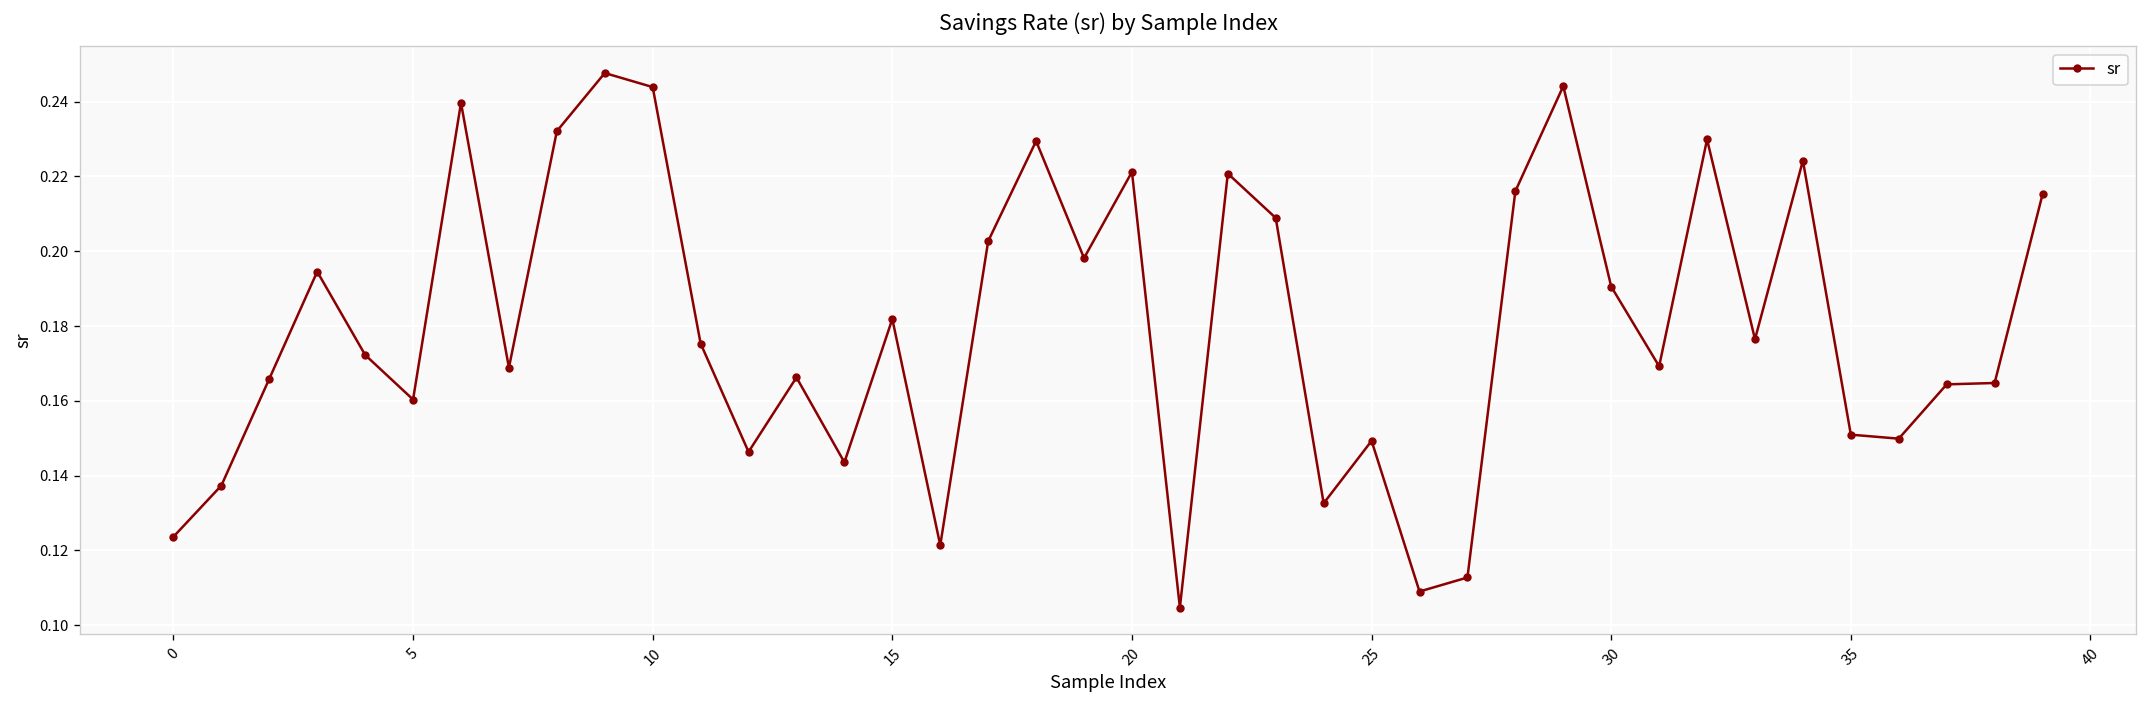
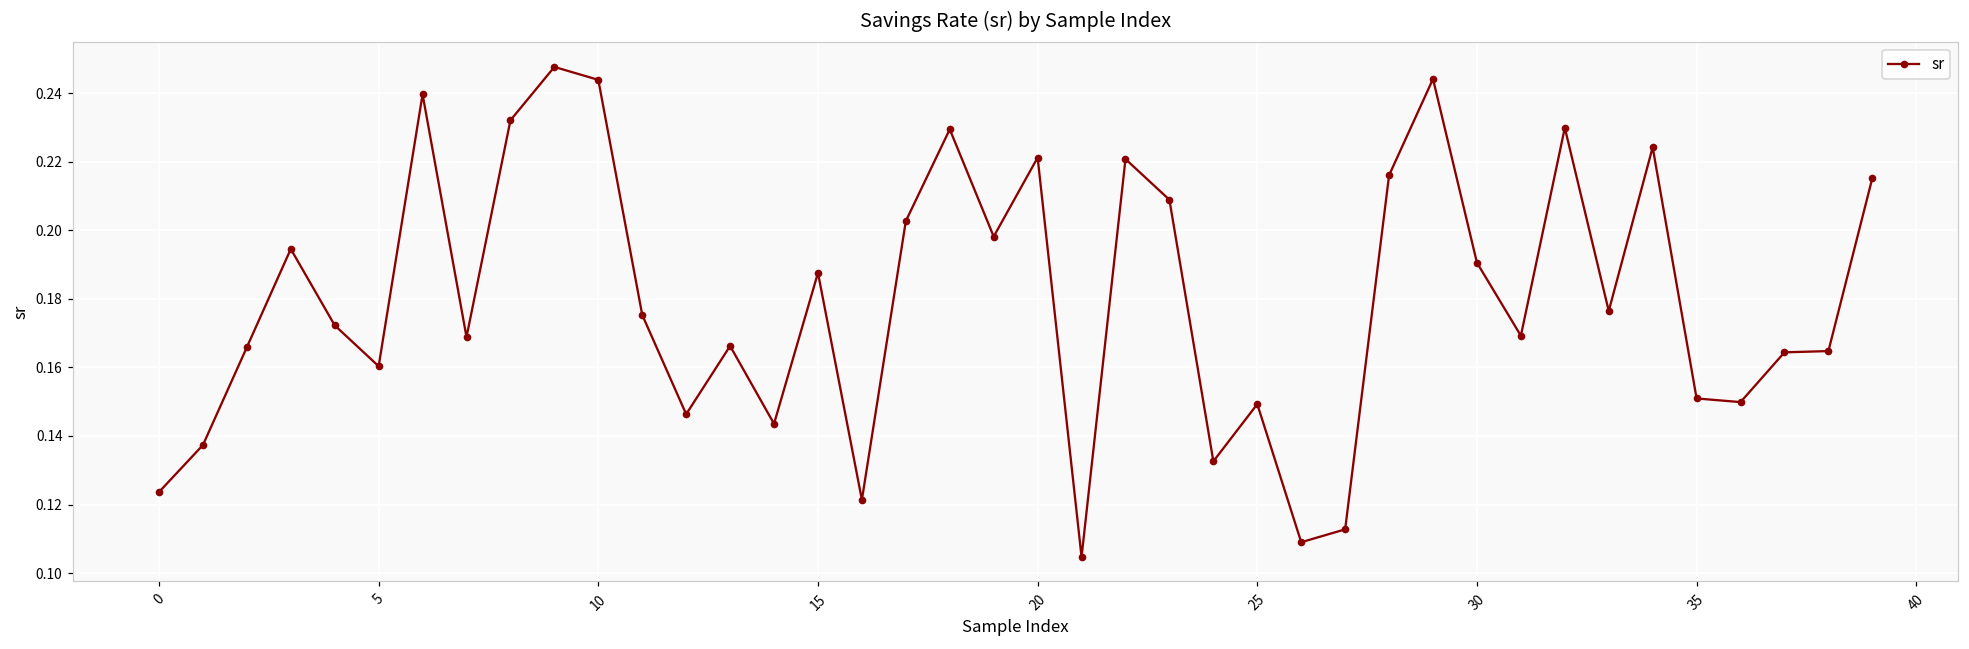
15: 0.182 -> 0.188
